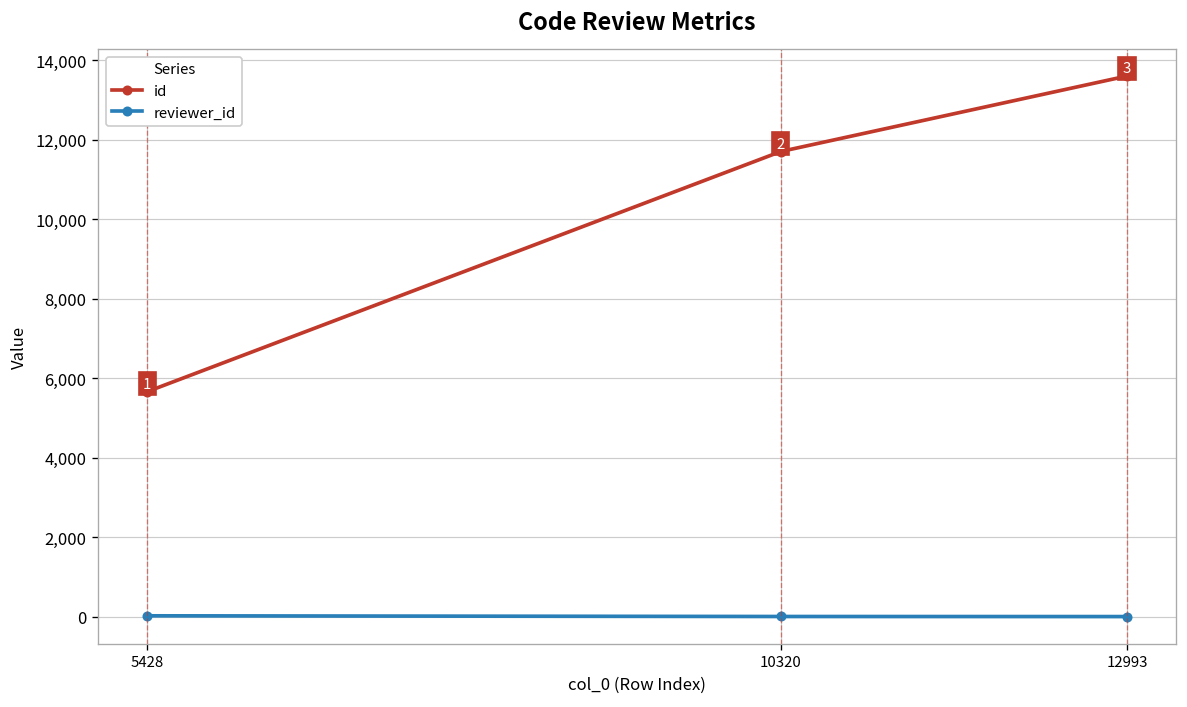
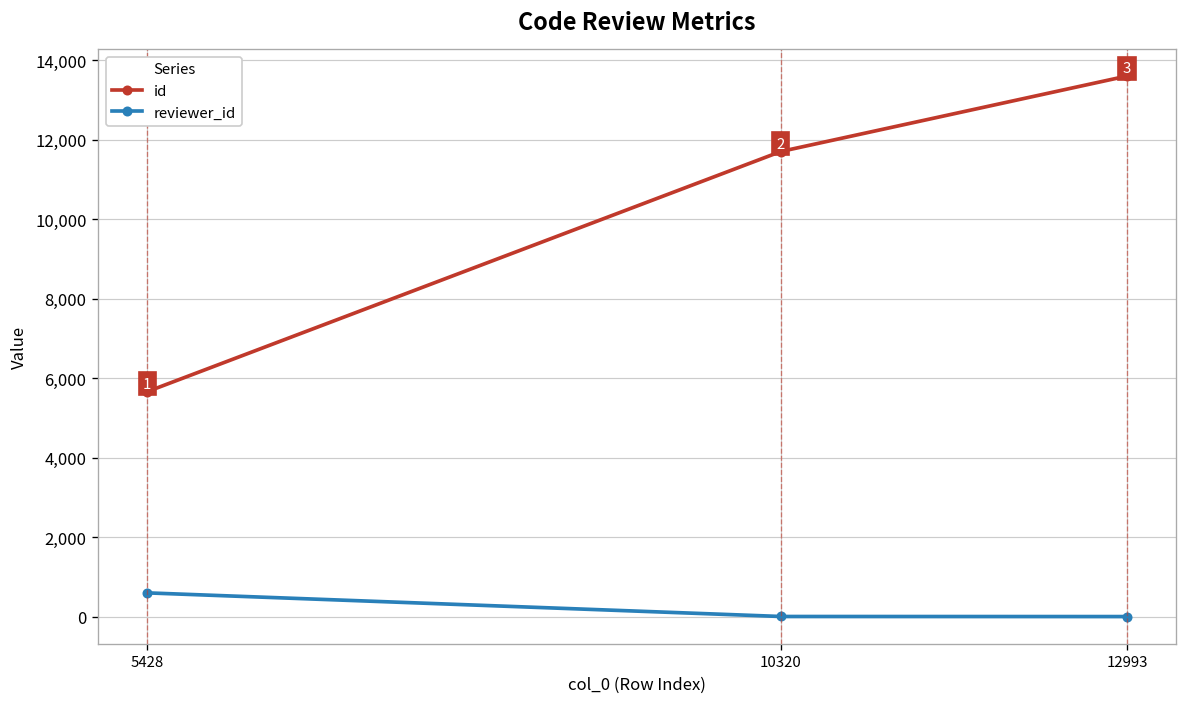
reviewer_id, 5428: 0 -> 600
